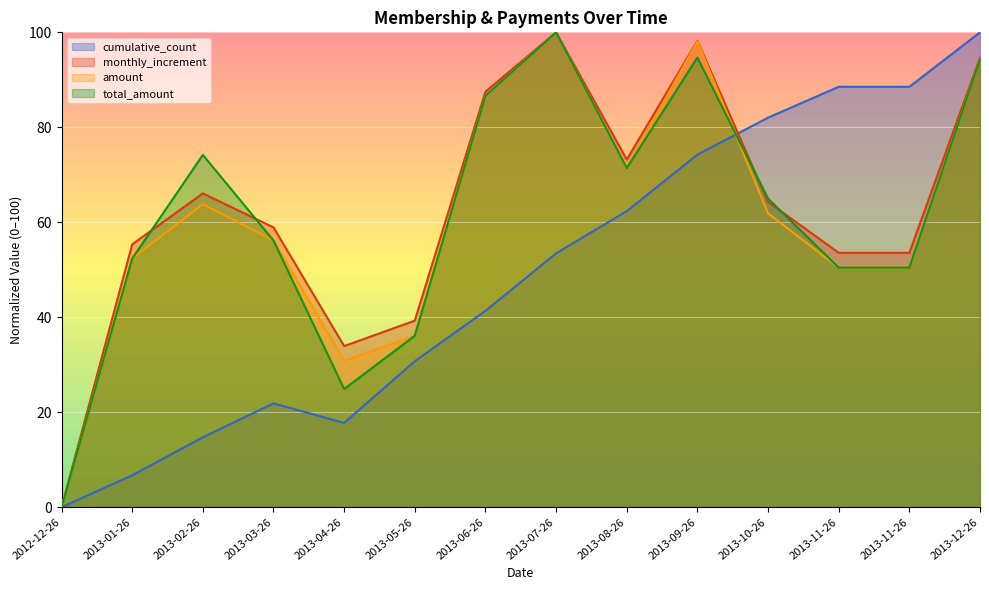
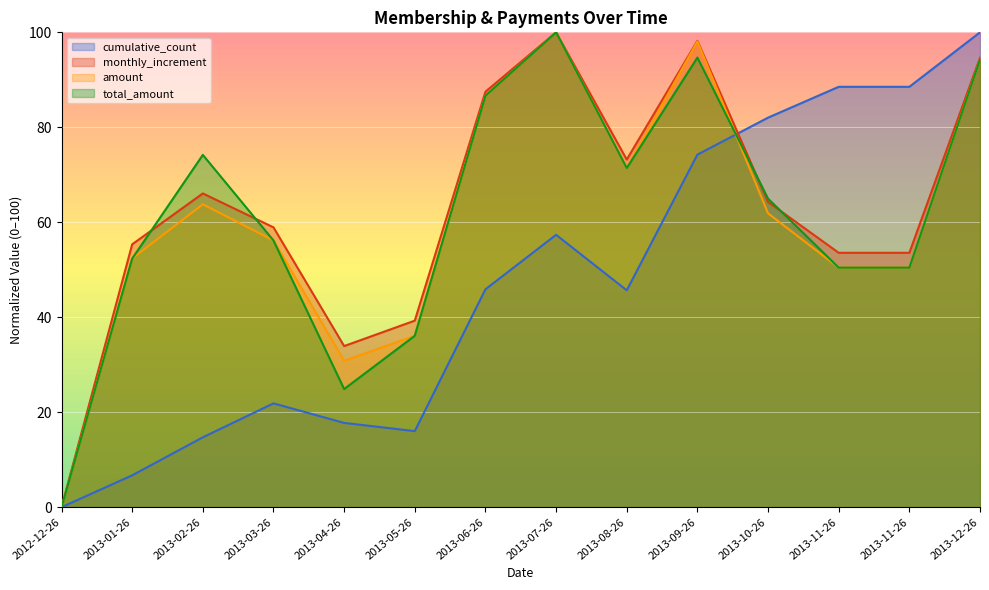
cumulative_count, 2013-05-26: 31 -> 16
cumulative_count, 2013-06-26: 41 -> 46
cumulative_count, 2013-07-26: 53 -> 57
cumulative_count, 2013-08-26: 62 -> 46
